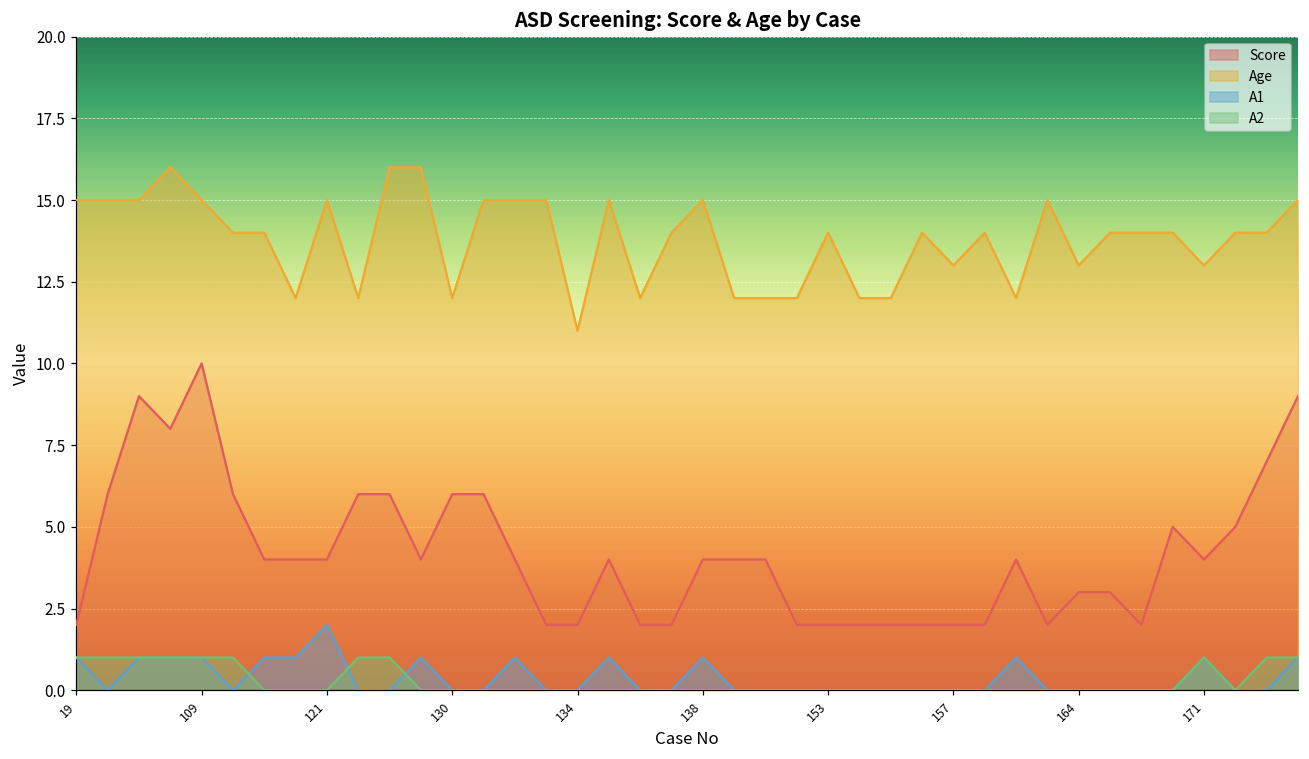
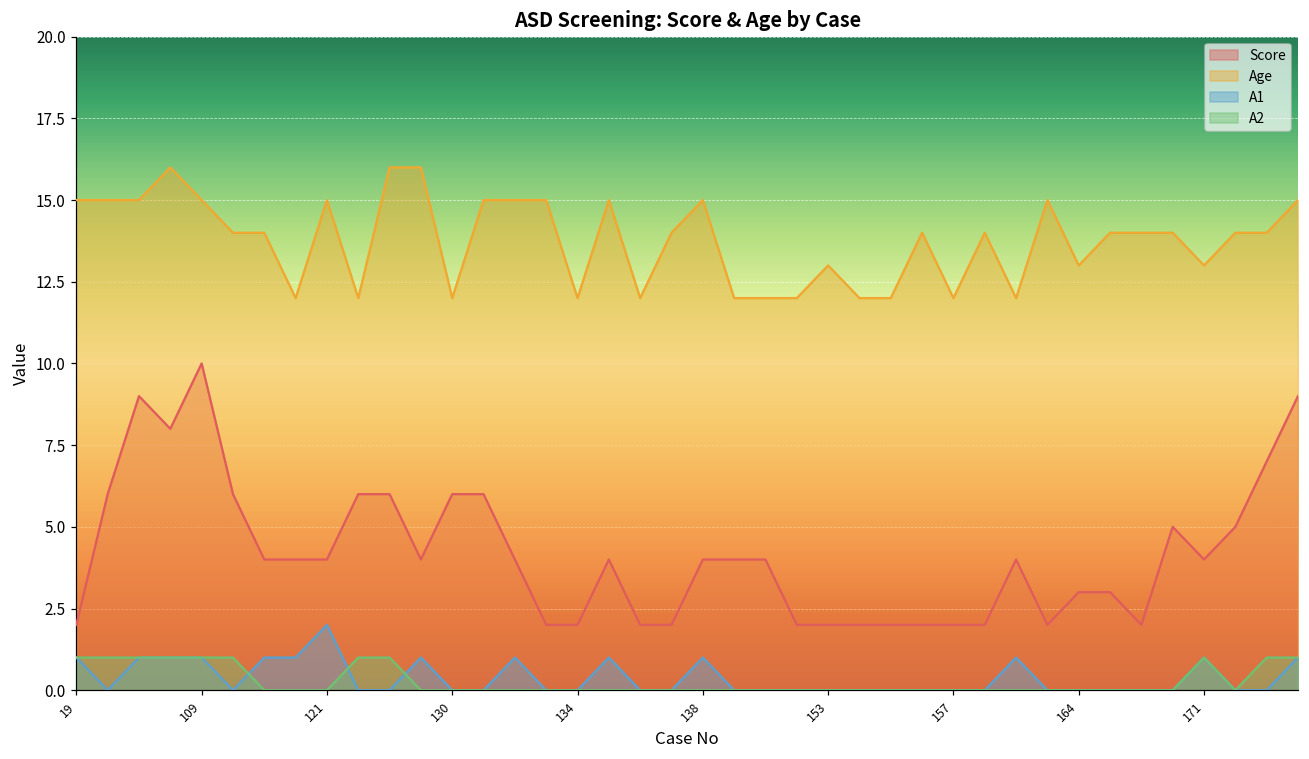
Age, 134: 11 -> 12
Age, 153: 14 -> 13
Age, 157: 13 -> 12
